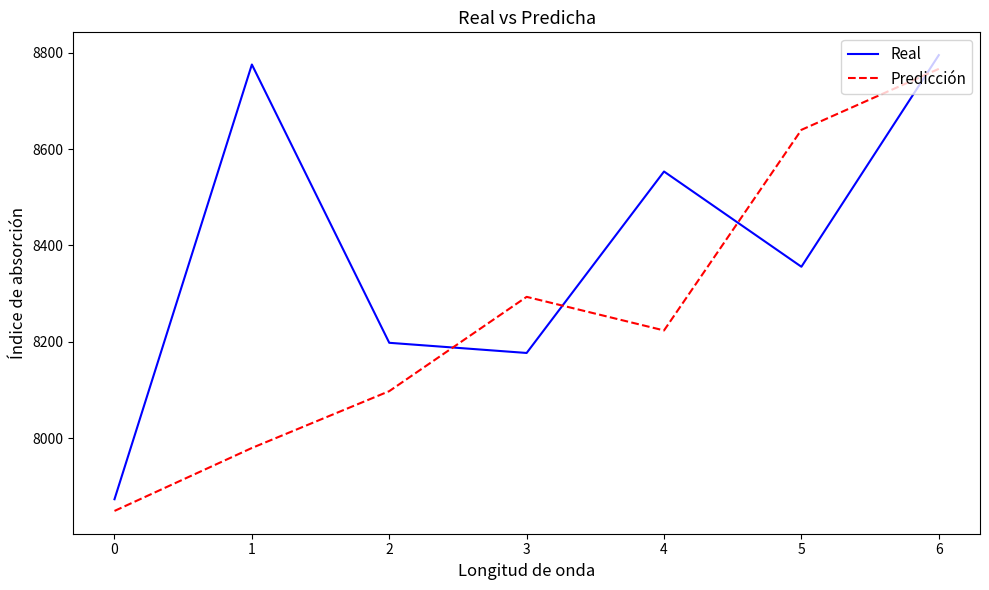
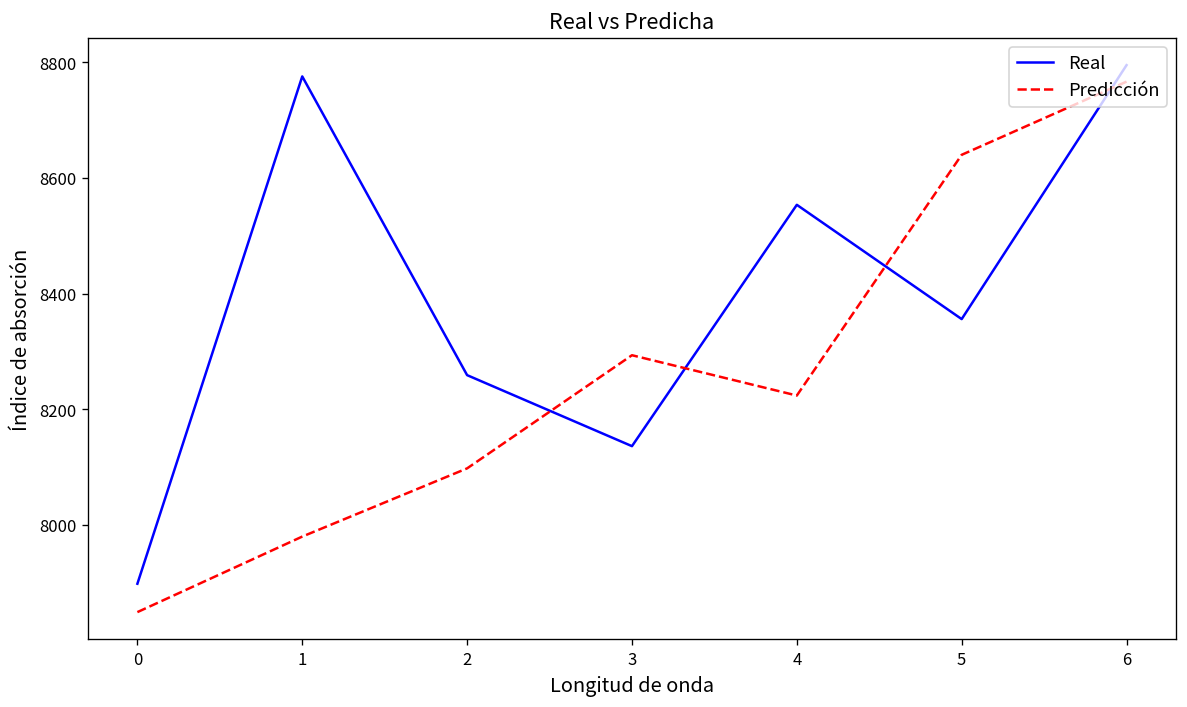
Real, 0: 7870 -> 7900
Real, 2: 8200 -> 8260
Real, 3: 8180 -> 8140
